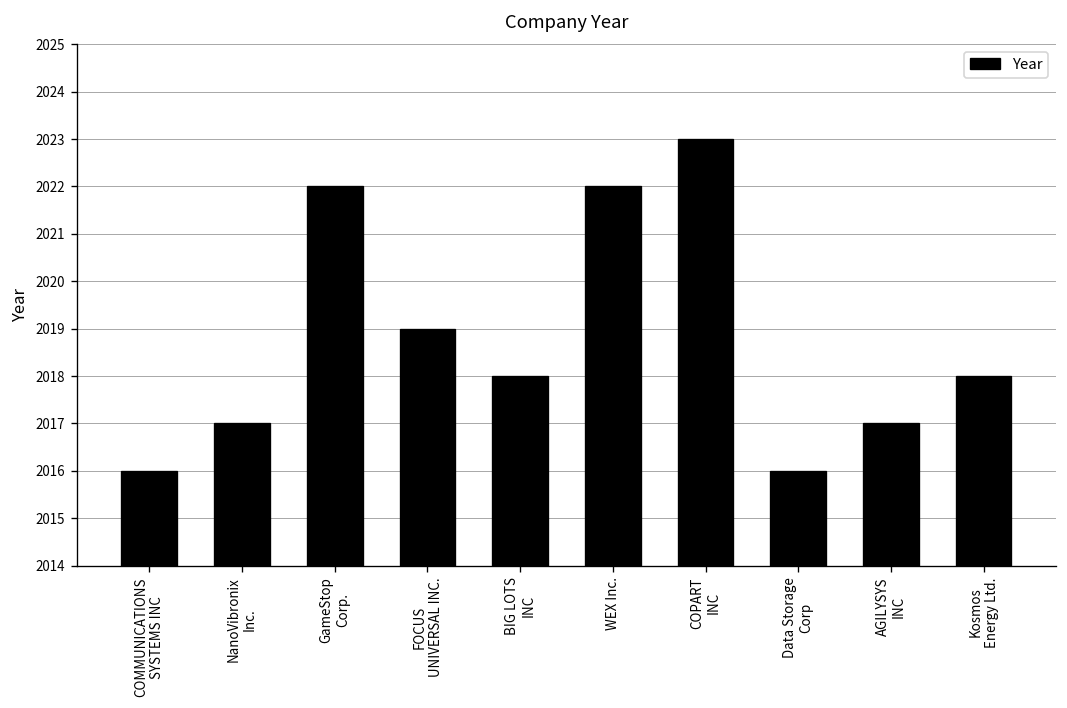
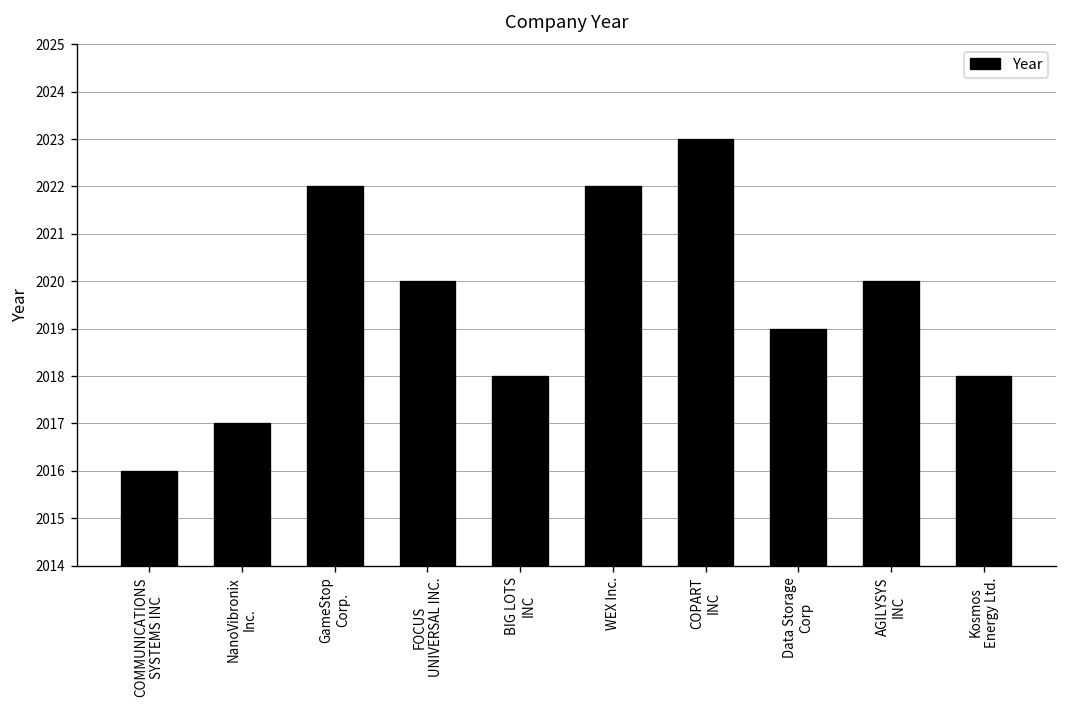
FOCUS UNIVERSAL INC.: 2019 -> 2020
Data Storage Corp: 2016 -> 2019
AGILYSYS INC: 2017 -> 2020
